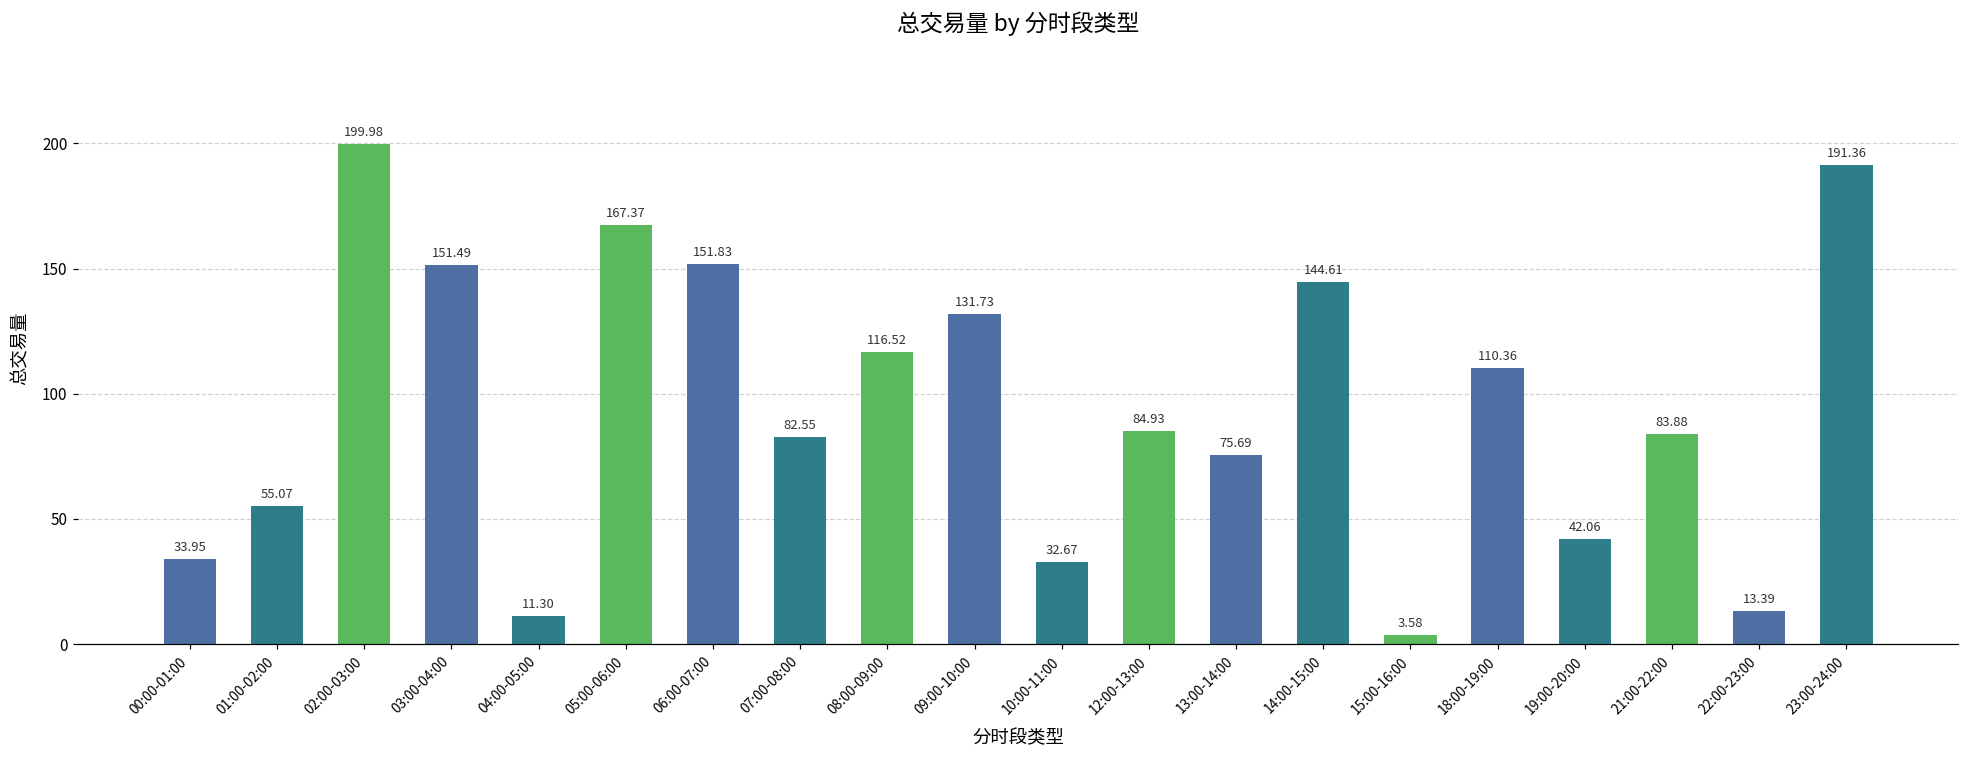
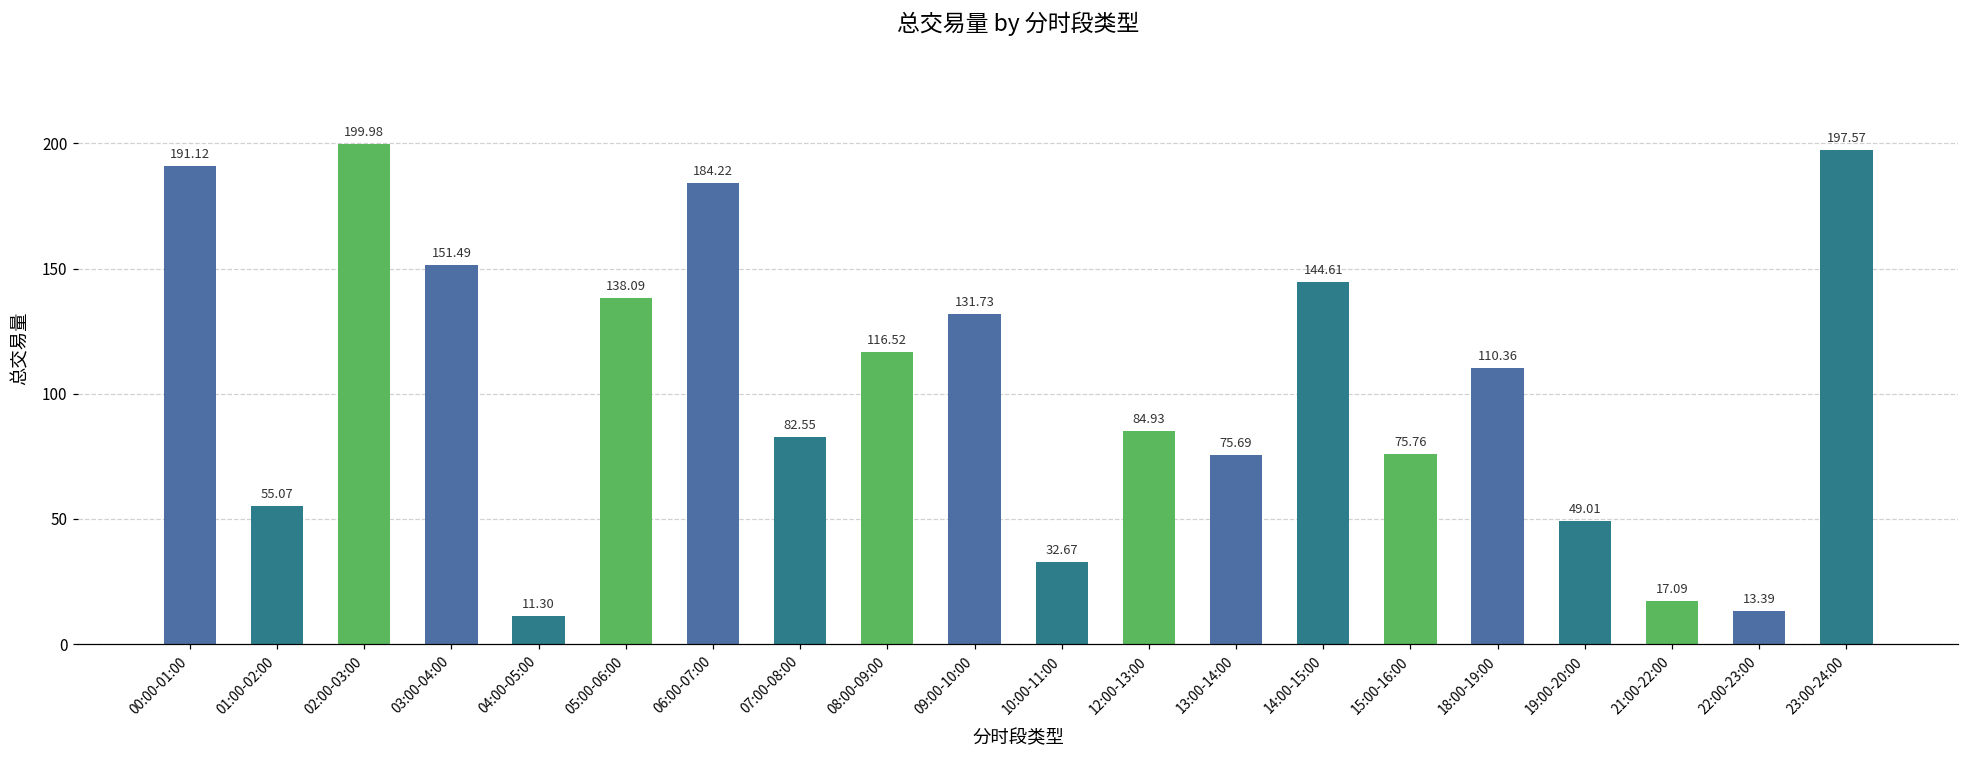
00:00-01:00: 33.95 -> 191.12
05:00-06:00: 167.37 -> 138.09
06:00-07:00: 151.83 -> 184.22
15:00-16:00: 3.58 -> 75.76
19:00-20:00: 42.06 -> 49.01
21:00-22:00: 83.88 -> 17.09
23:00-24:00: 191.36 -> 197.57
